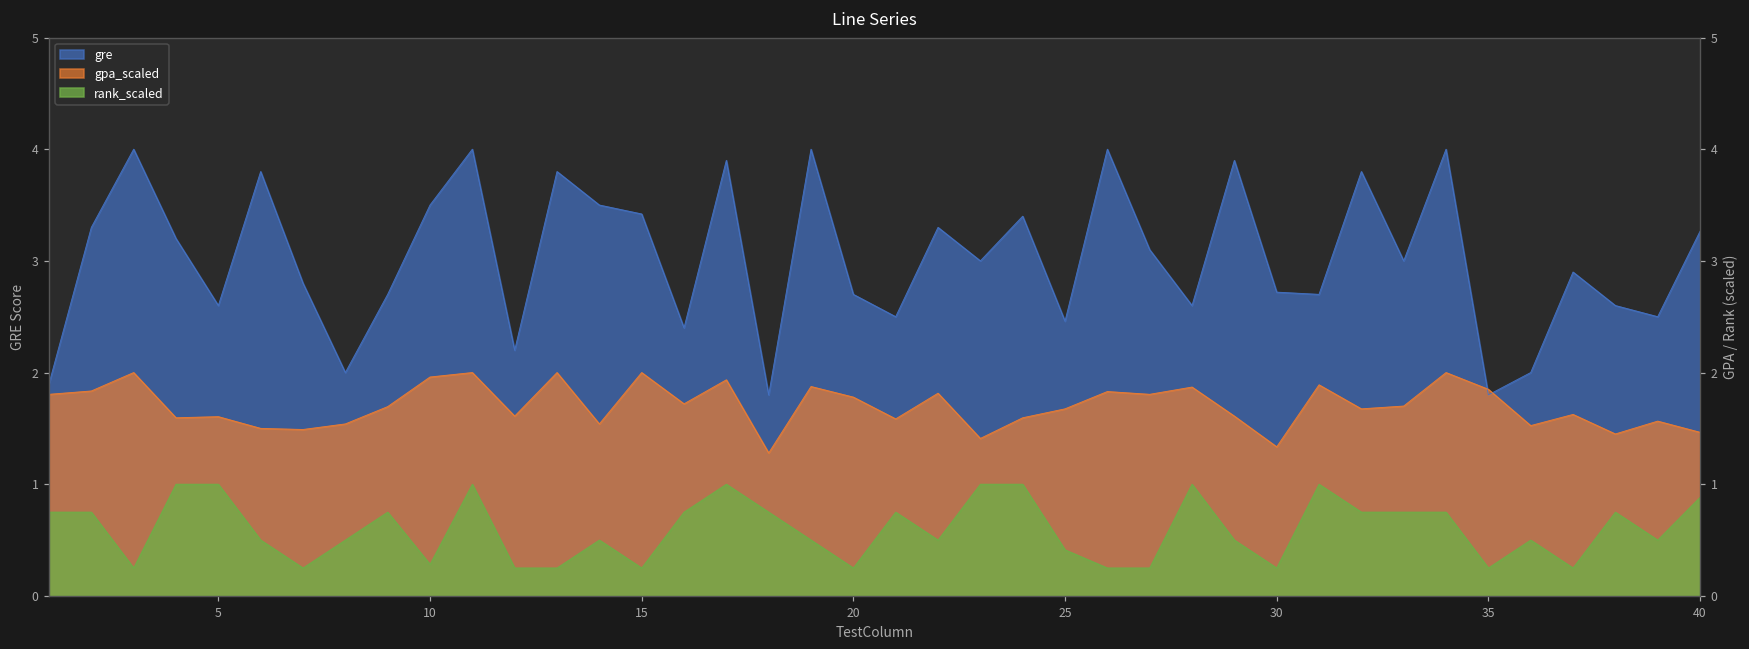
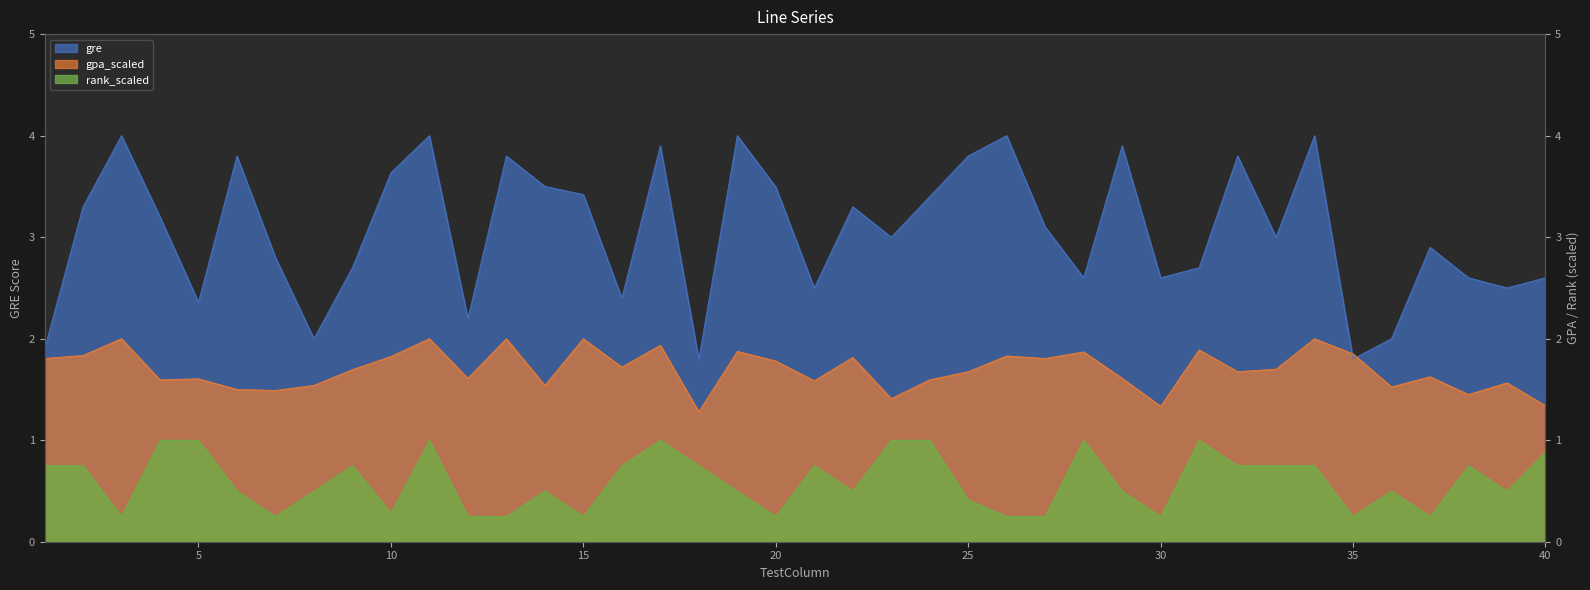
gre, 5: 2.60 -> 2.36
gre, 10: 3.50 -> 3.64
gpa_scaled, 10: 1.96 -> 1.83
gre, 20: 2.70 -> 3.50
gre, 25: 2.46 -> 3.80
gre, 30: 2.72 -> 2.60
gre, 40: 3.27 -> 2.60
gpa_scaled, 40: 1.47 -> 1.34
